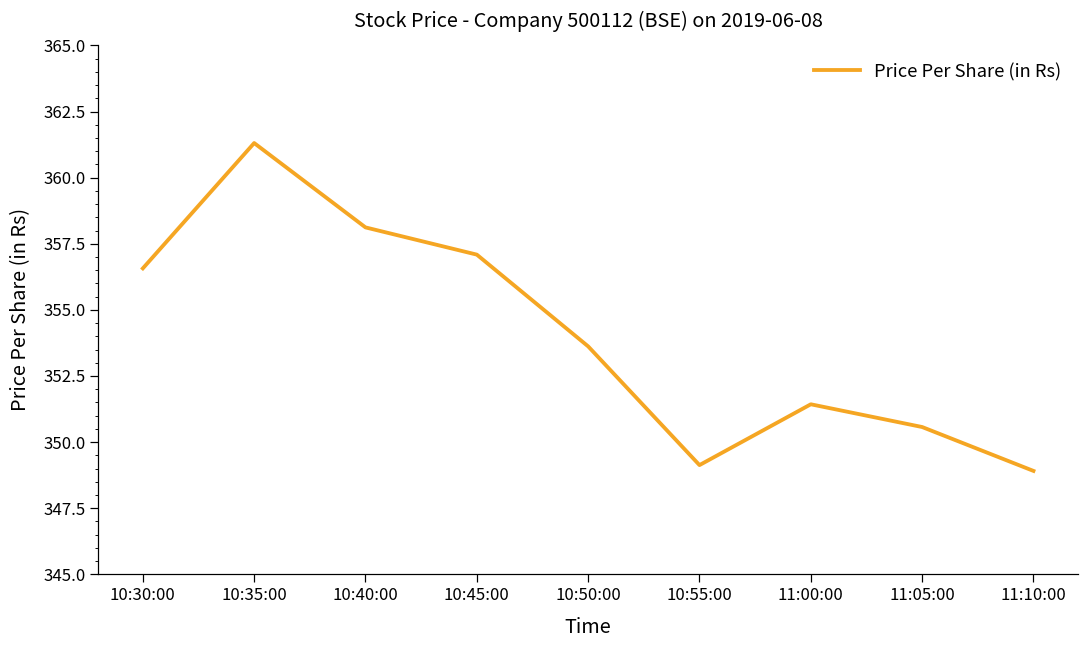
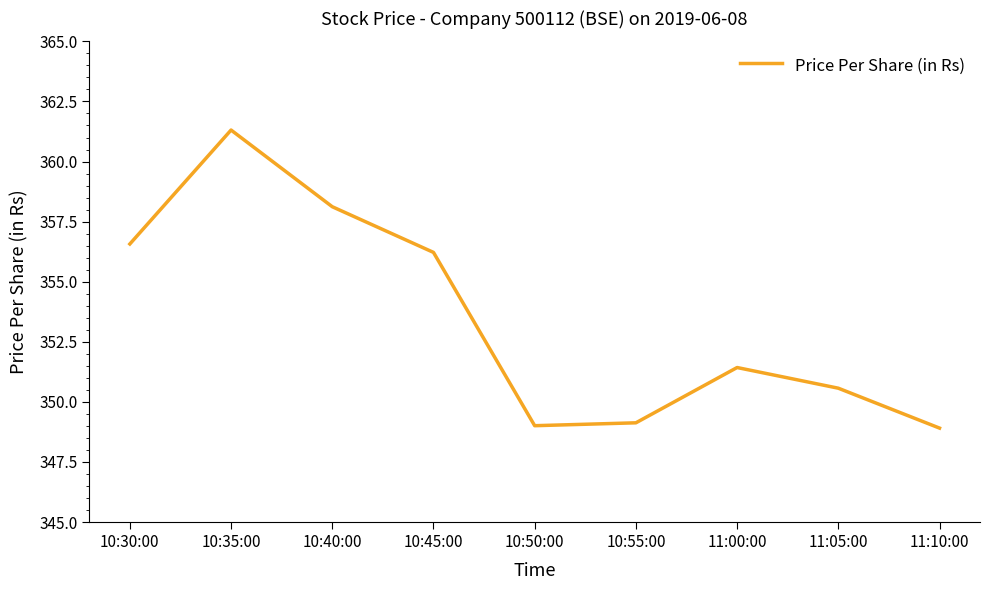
10:45:00: 357.1 -> 356.2
10:50:00: 353.6 -> 349.0
